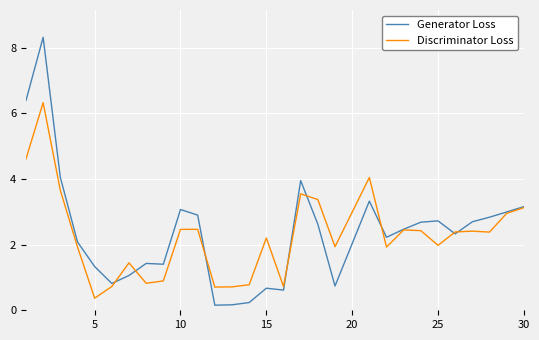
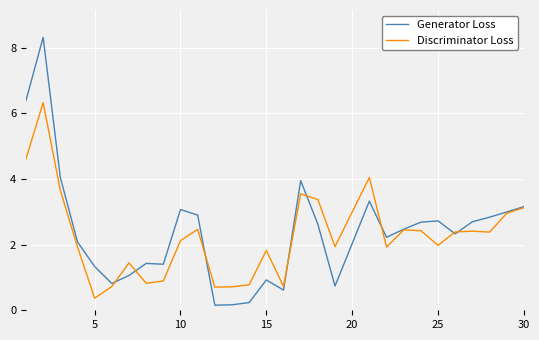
Discriminator Loss, 10: 2.5 -> 2.1
Generator Loss, 15: 0.7 -> 0.9
Discriminator Loss, 15: 2.2 -> 1.8
